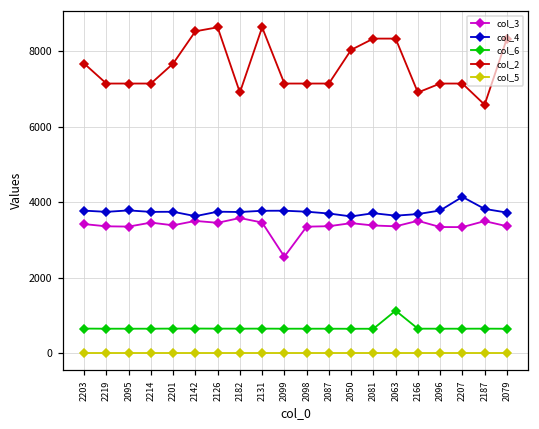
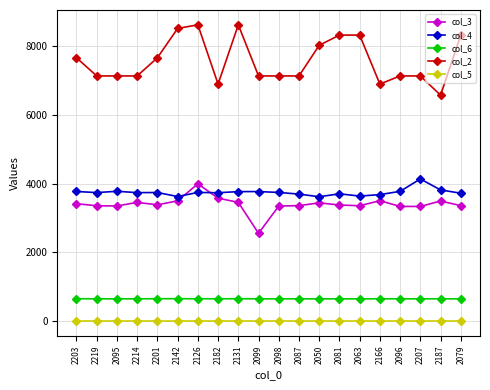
col_3, 2126: 3500 -> 4000
col_6, 2063: 1100 -> 700
